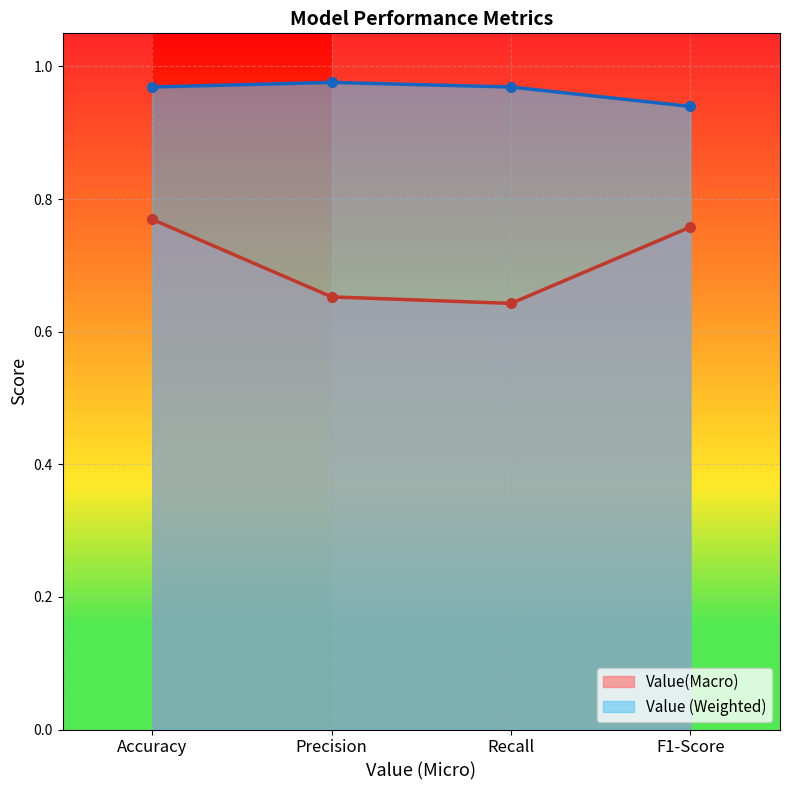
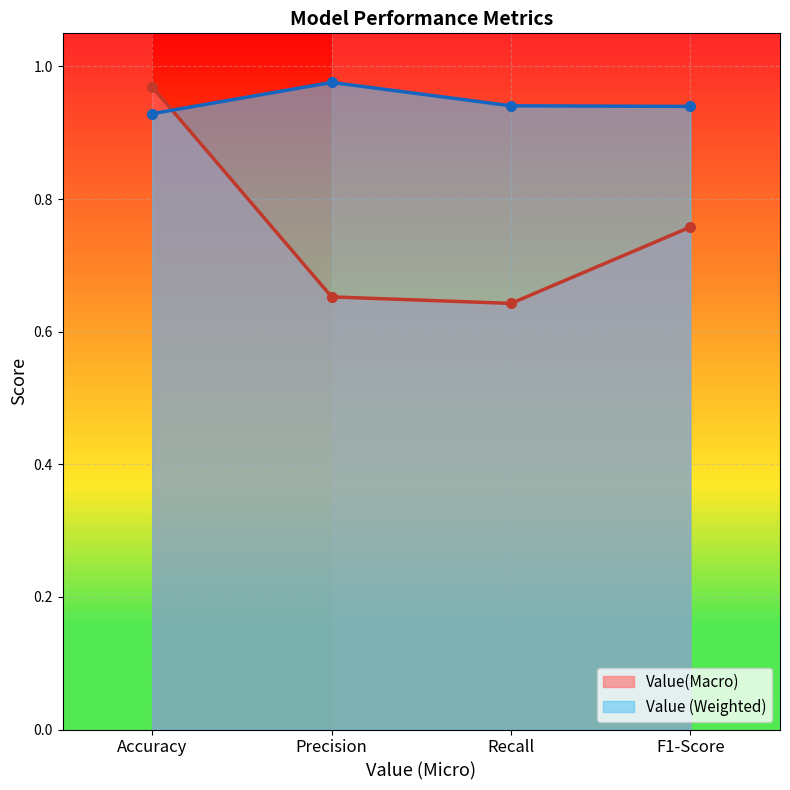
Value(Macro), Accuracy: 0.77 -> 0.97
Value (Weighted), Accuracy: 0.97 -> 0.93
Value (Weighted), Recall: 0.97 -> 0.94
